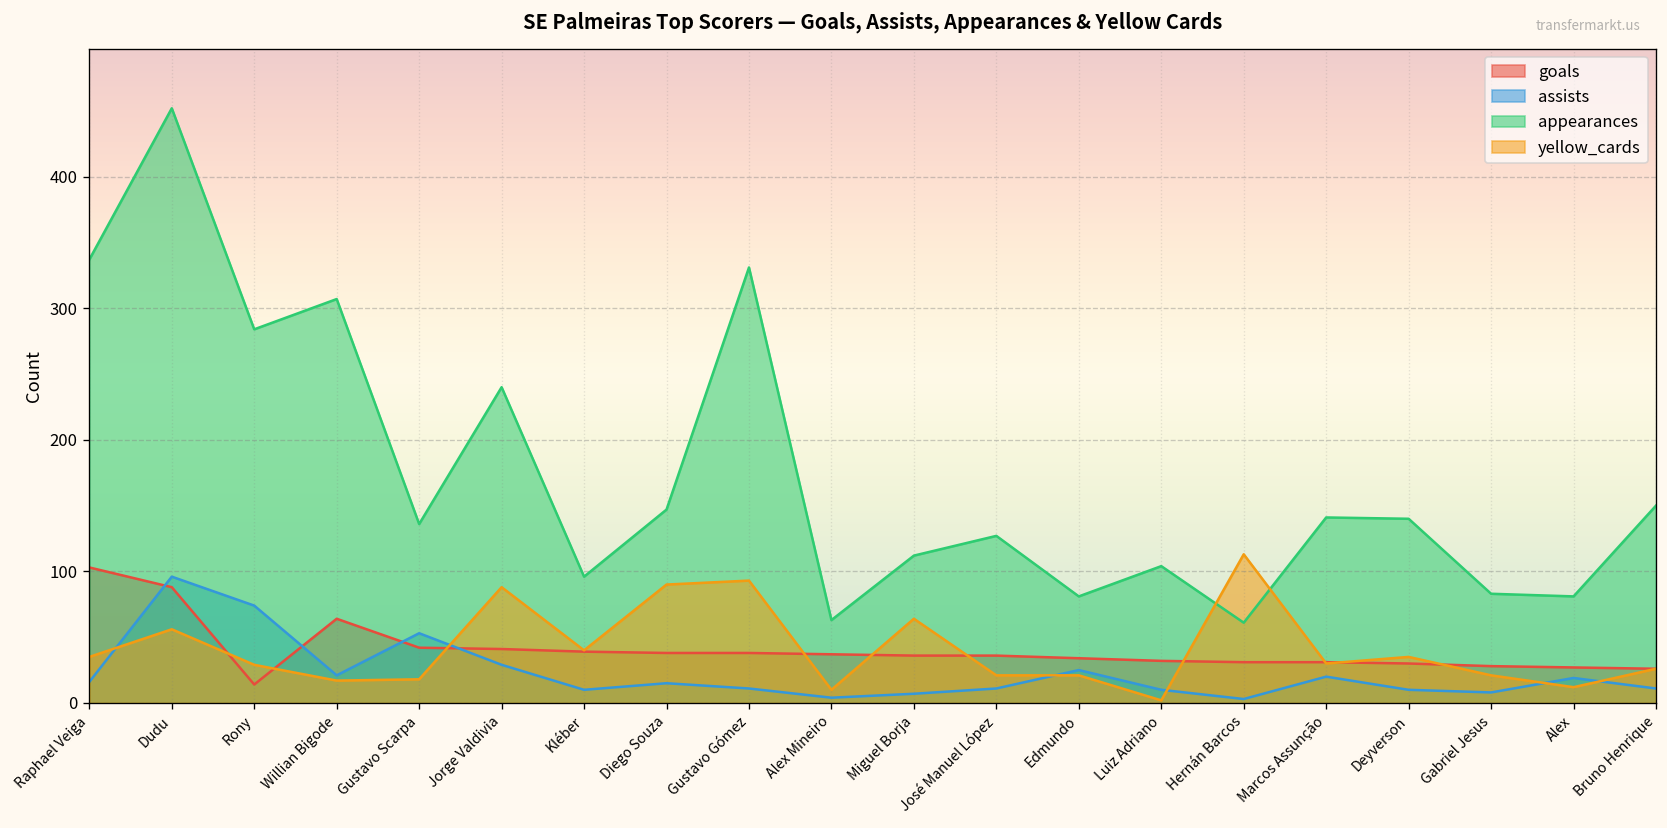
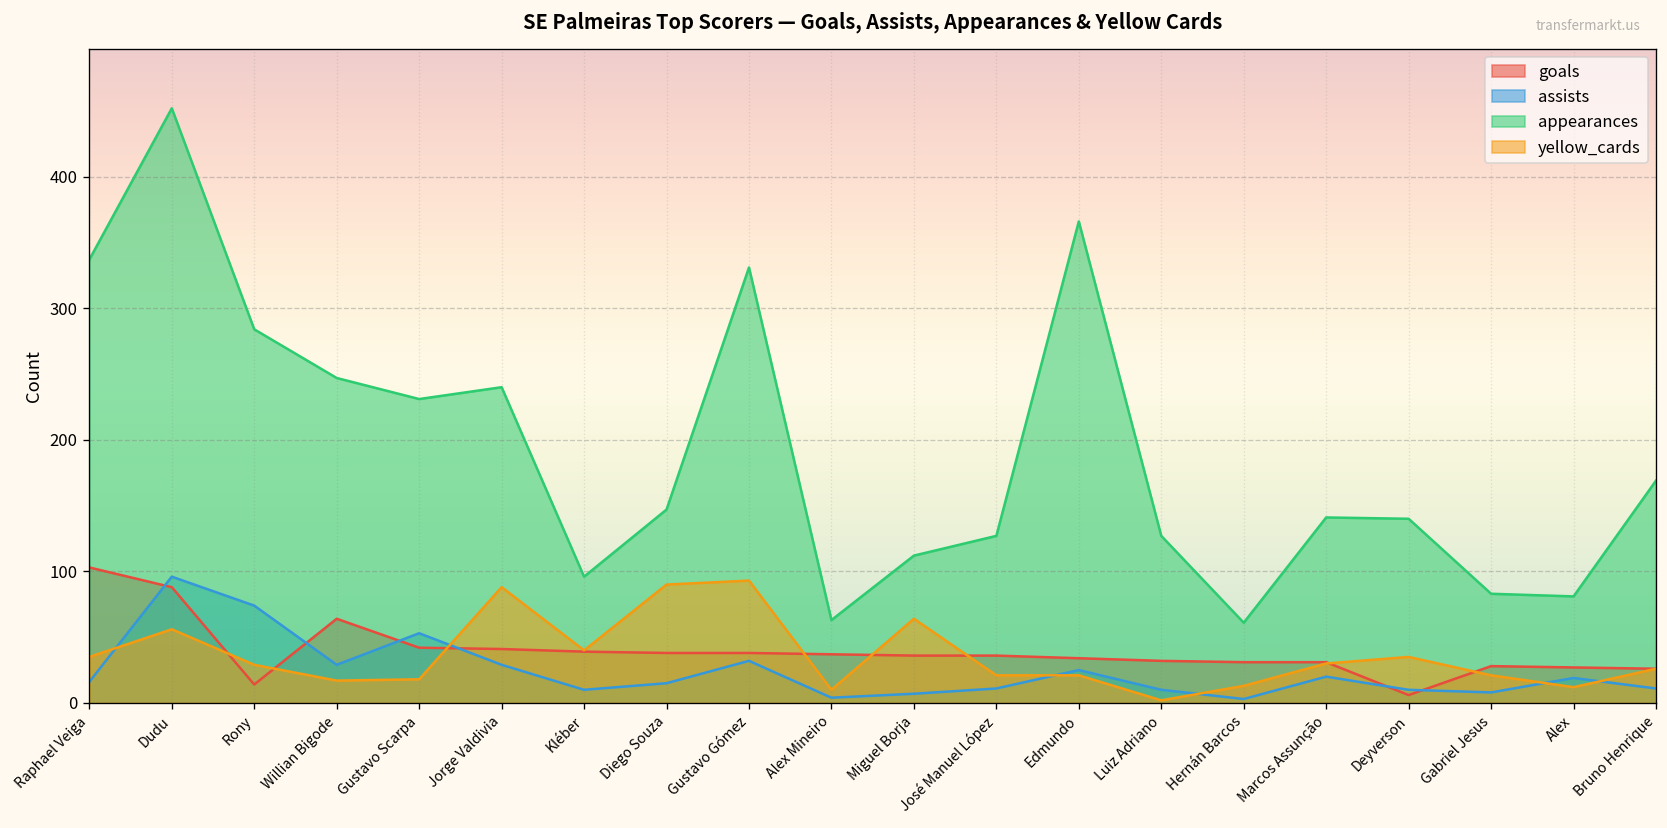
assists, Willian Bigode: 21 -> 29
appearances, Willian Bigode: 307 -> 247
appearances, Gustavo Scarpa: 136 -> 231
assists, Gustavo Gómez: 11 -> 32
appearances, Edmundo: 81 -> 366
appearances, Luiz Adriano: 104 -> 127
yellow_cards, Hernán Barcos: 113 -> 13
goals, Deyverson: 30 -> 6
appearances, Bruno Henrique: 150 -> 169
